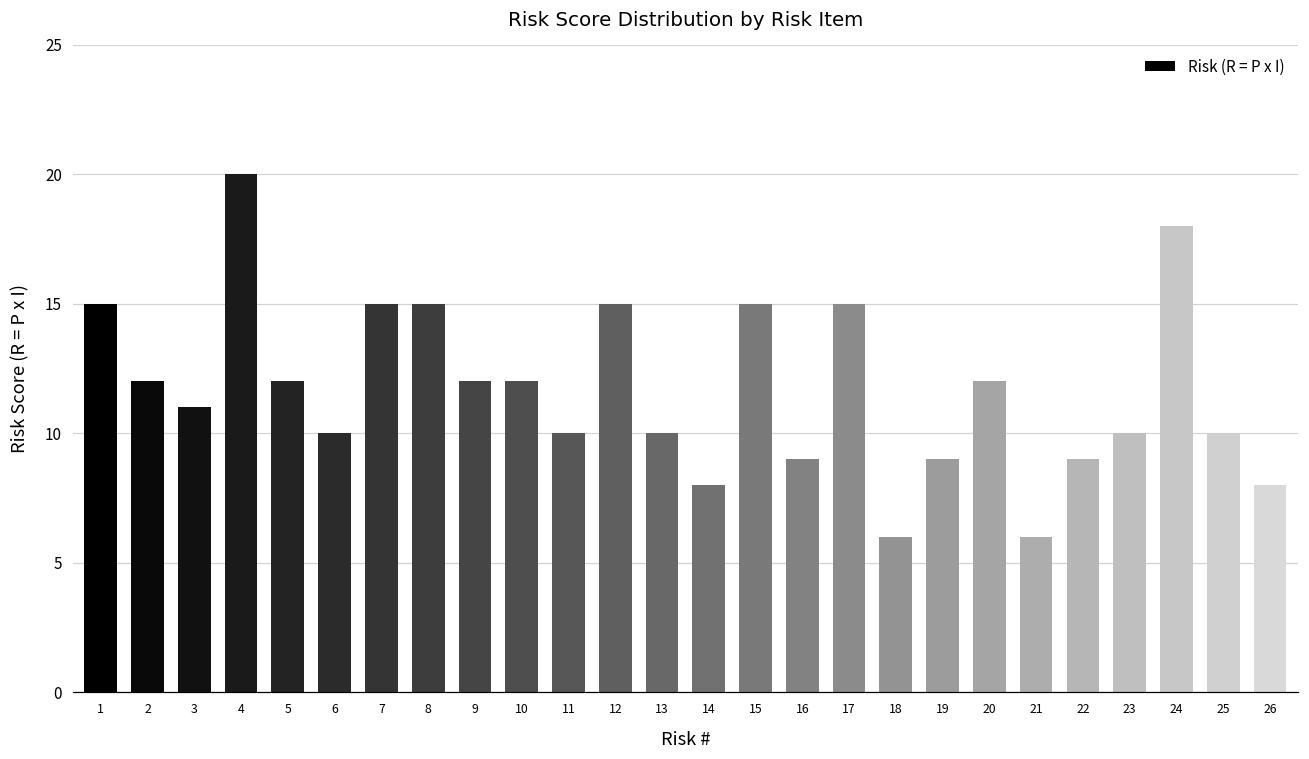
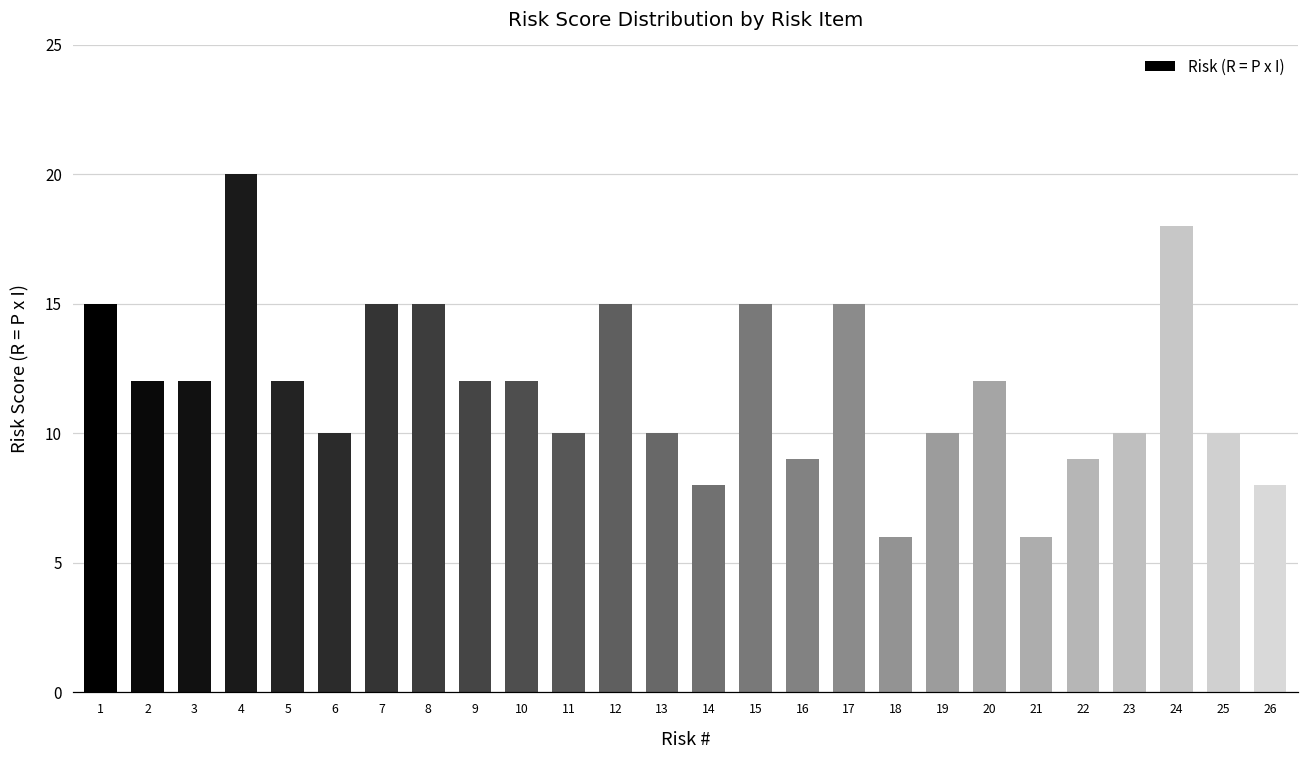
3: 11 -> 12
19: 9 -> 10
